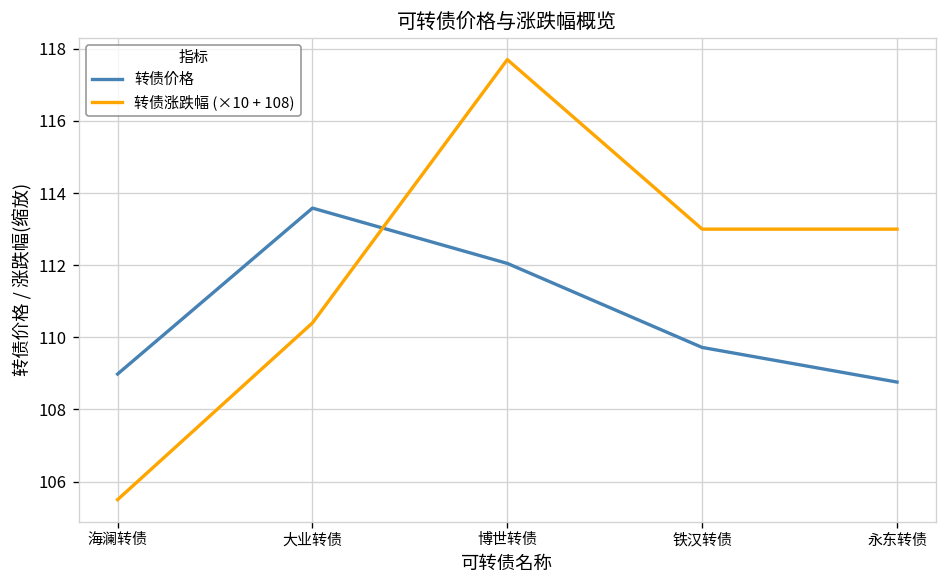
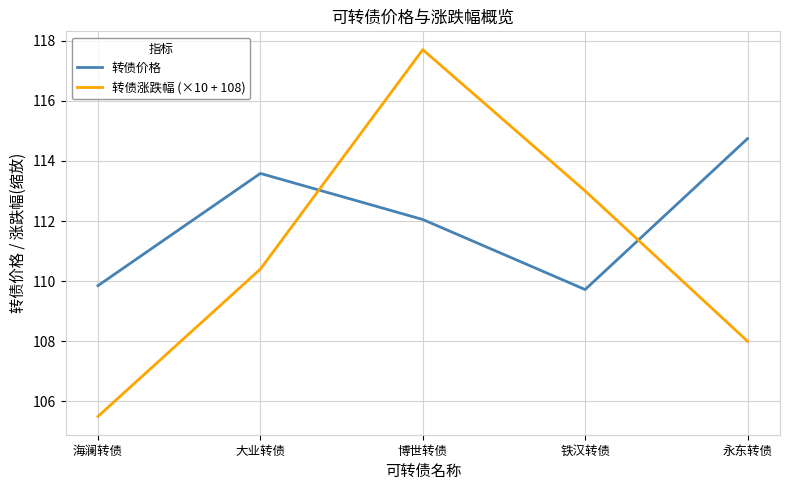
转债价格, 海澜转债: 109.0 -> 109.9
转债价格, 永东转债: 108.8 -> 114.7
转债涨跌幅 (×10 + 108), 永东转债: 113.0 -> 108.0
